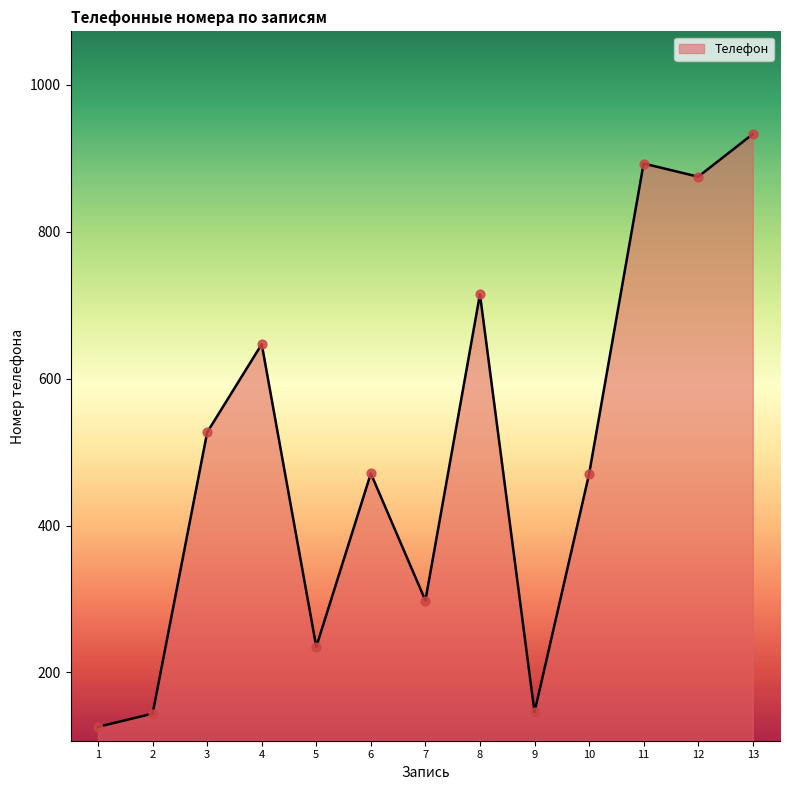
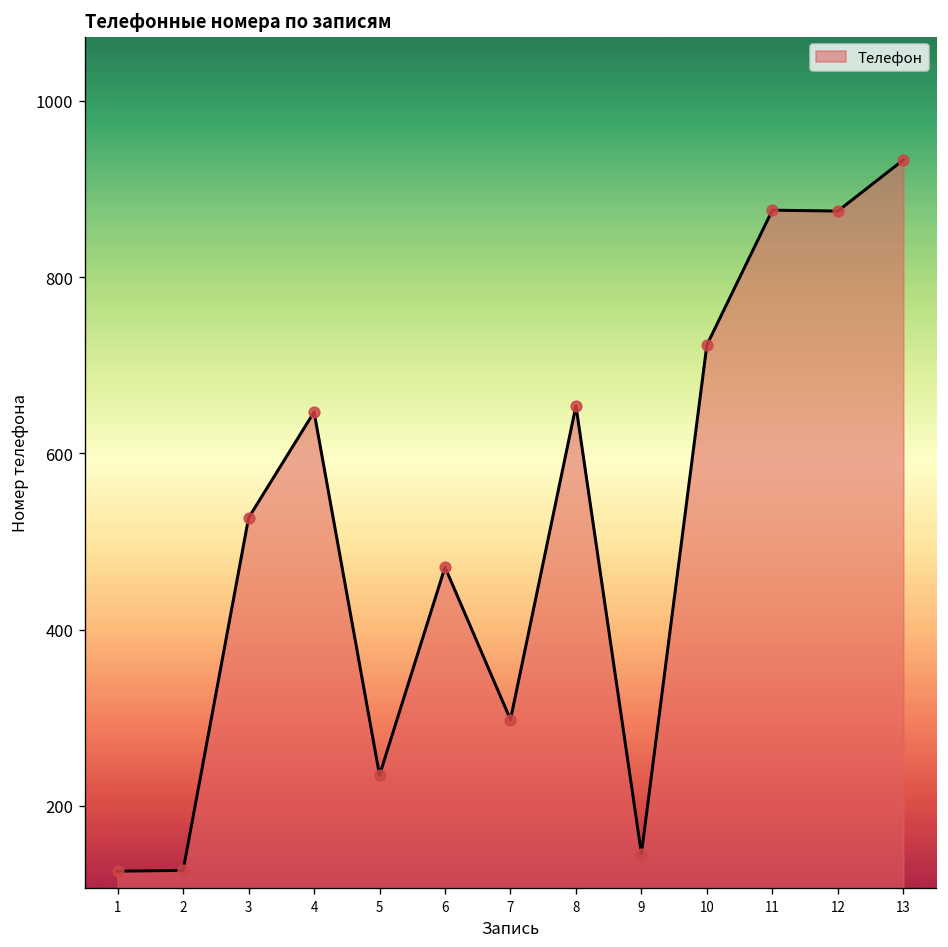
2: 140 -> 130
8: 720 -> 650
10: 470 -> 720
11: 890 -> 880
